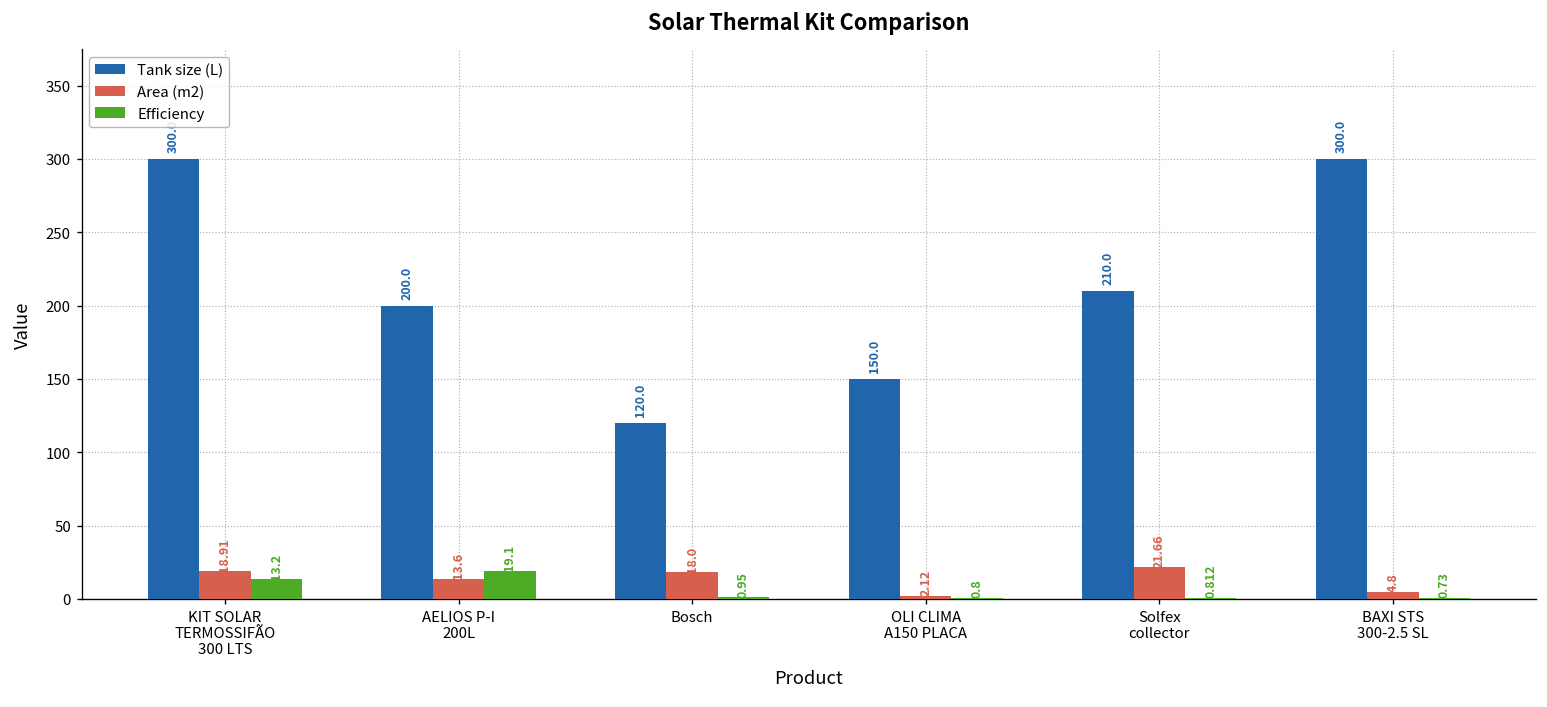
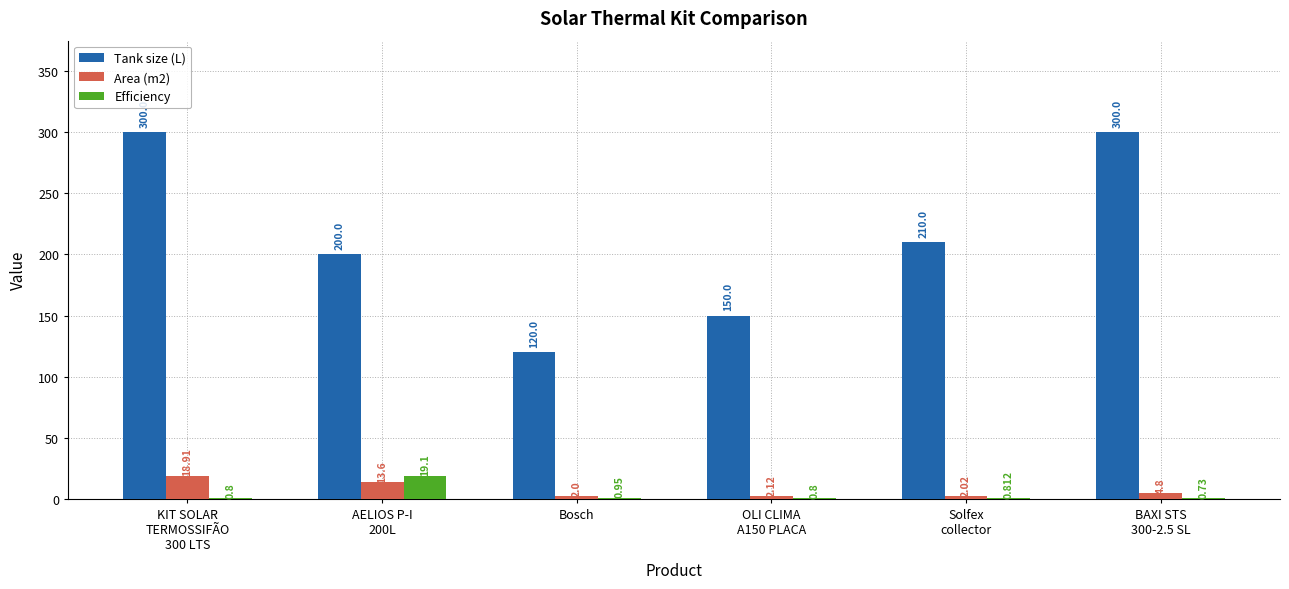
Efficiency, KIT SOLAR TERMOSSIFÃO 300 LTS: 13.2 -> 0.8
Area (m2), Bosch: 18.0 -> 2.0
Area (m2), Solfex collector: 21.66 -> 2.02
